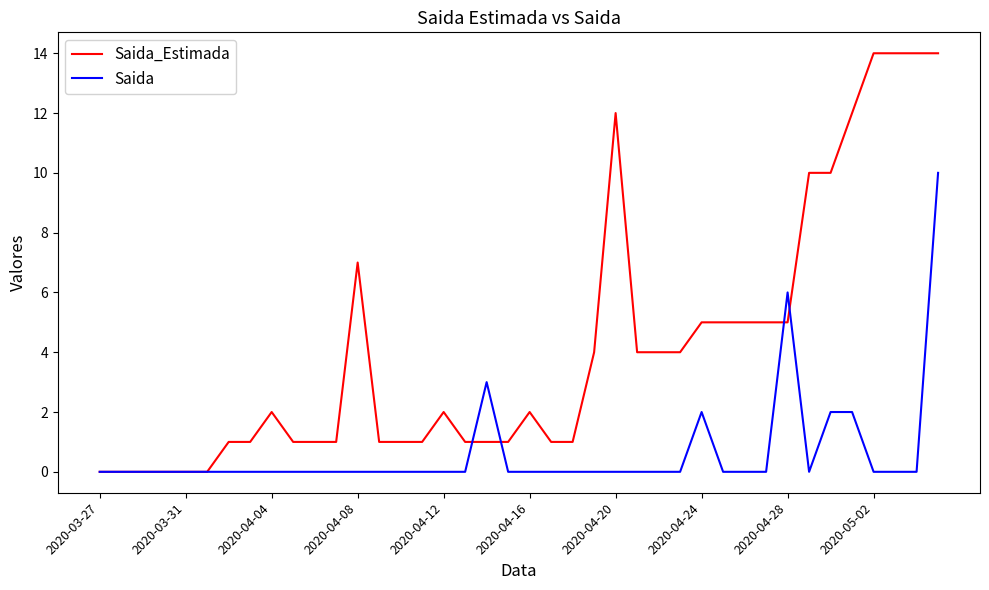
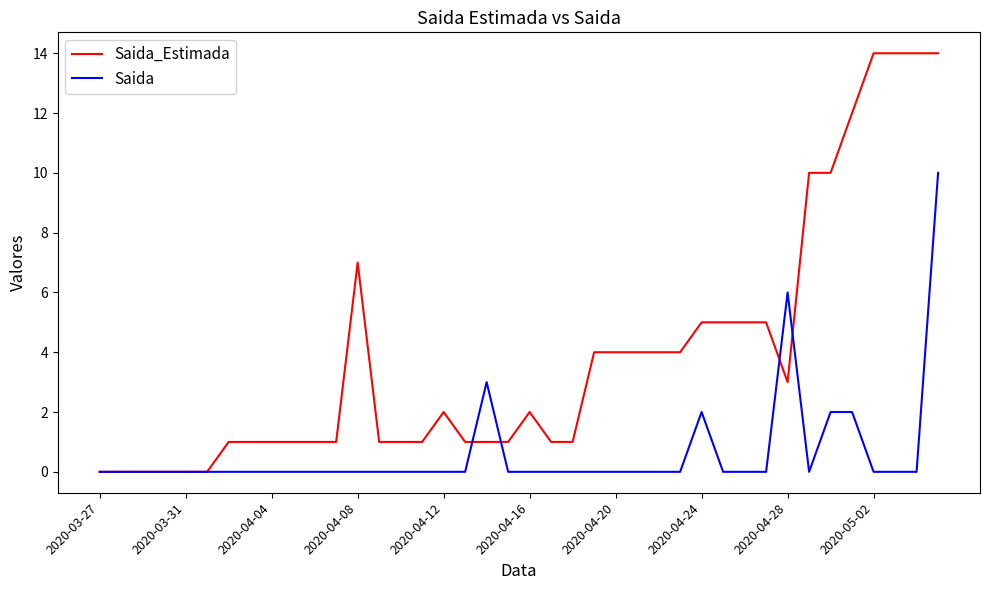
Saida_Estimada, 2020-04-04: 2 -> 1
Saida_Estimada, 2020-04-20: 12 -> 4
Saida_Estimada, 2020-04-28: 5 -> 3
